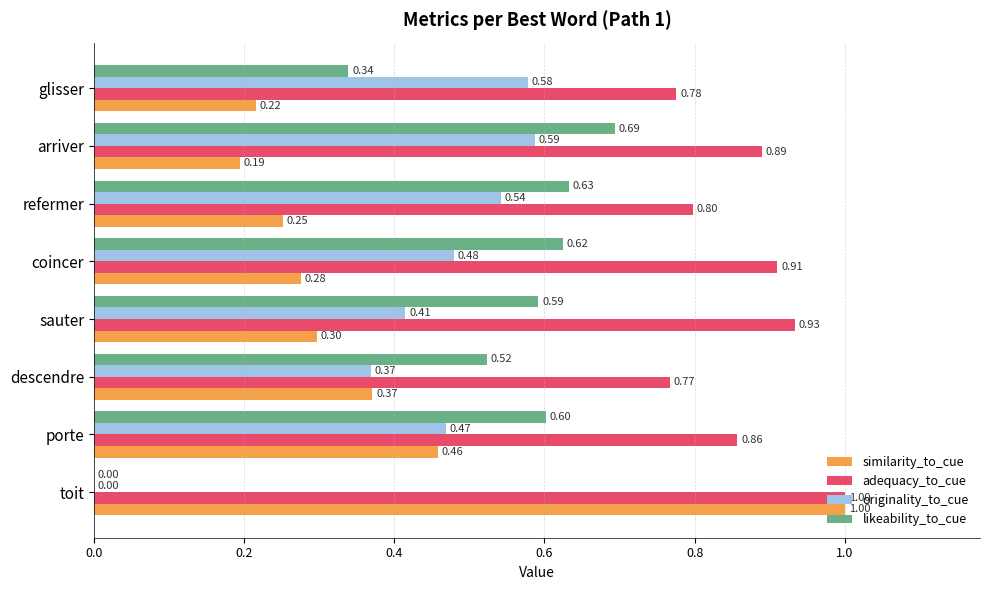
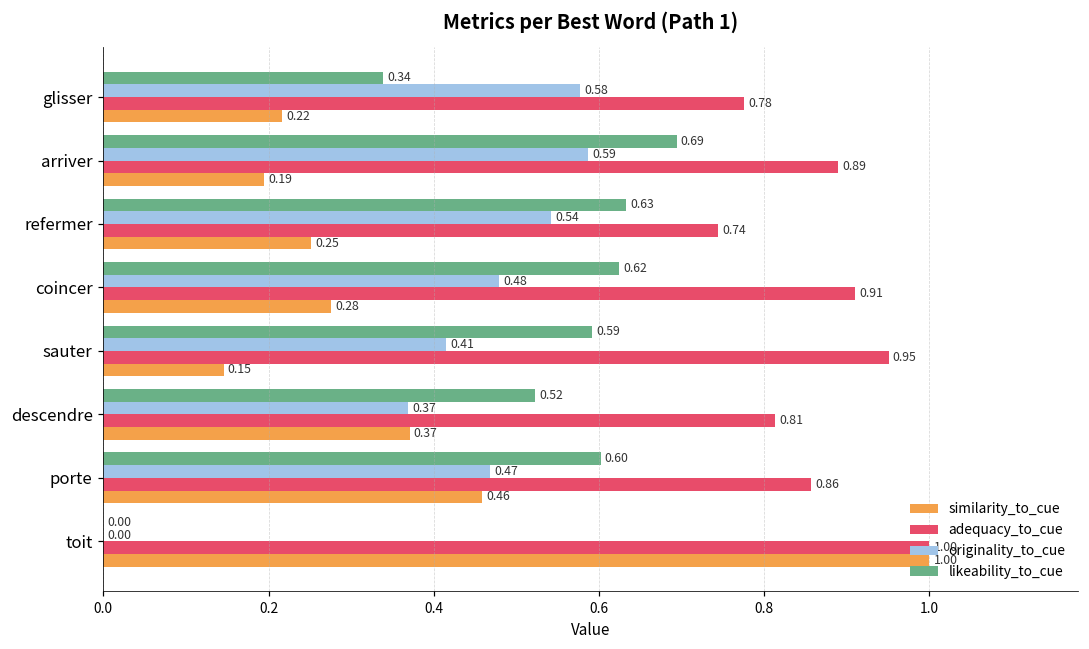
adequacy_to_cue, refermer: 0.80 -> 0.74
adequacy_to_cue, sauter: 0.93 -> 0.95
similarity_to_cue, sauter: 0.30 -> 0.15
adequacy_to_cue, descendre: 0.77 -> 0.81
